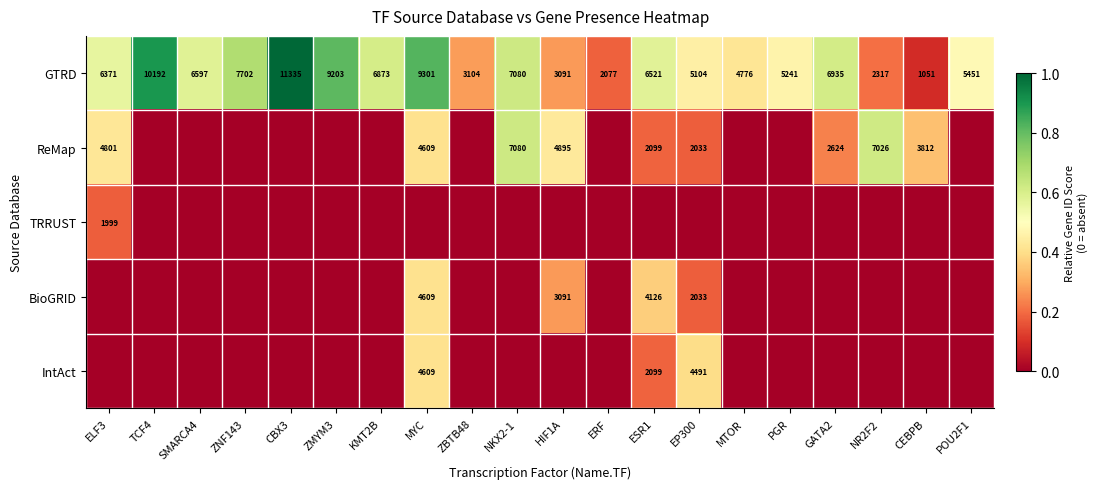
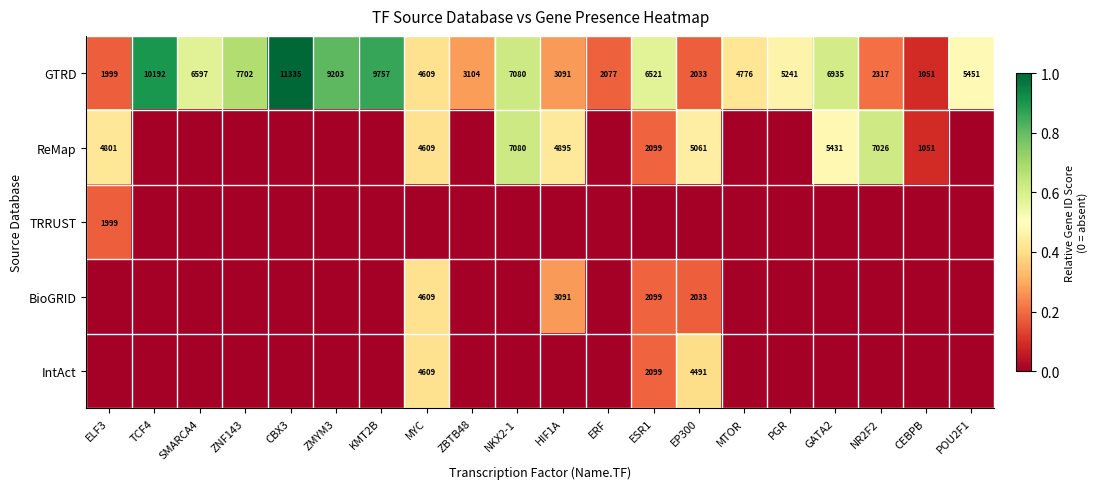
GTRD, ELF3: 6371 -> 1999
GTRD, KMT2B: 6873 -> 9757
GTRD, MYC: 9301 -> 4609
GTRD, EP300: 5104 -> 2033
ReMap, EP300: 2033 -> 5061
ReMap, GATA2: 2624 -> 5431
ReMap, CEBPB: 3812 -> 1051
BioGRID, ESR1: 4126 -> 2099
